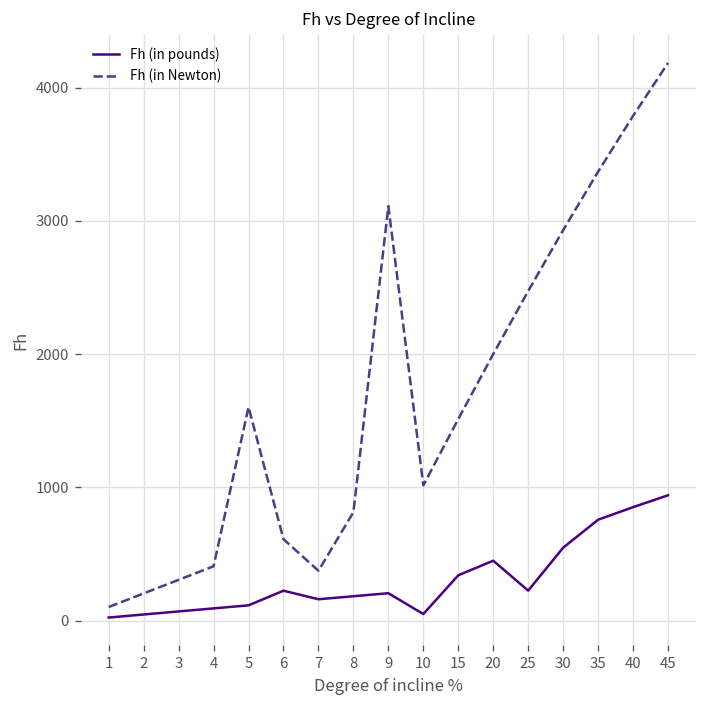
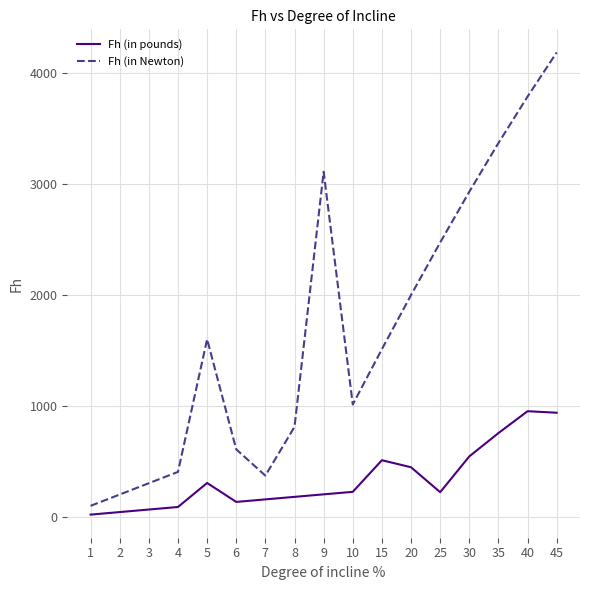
Fh (in pounds), 5: 110 -> 310
Fh (in pounds), 6: 220 -> 140
Fh (in pounds), 10: 50 -> 230
Fh (in pounds), 15: 340 -> 510
Fh (in pounds), 40: 850 -> 950
